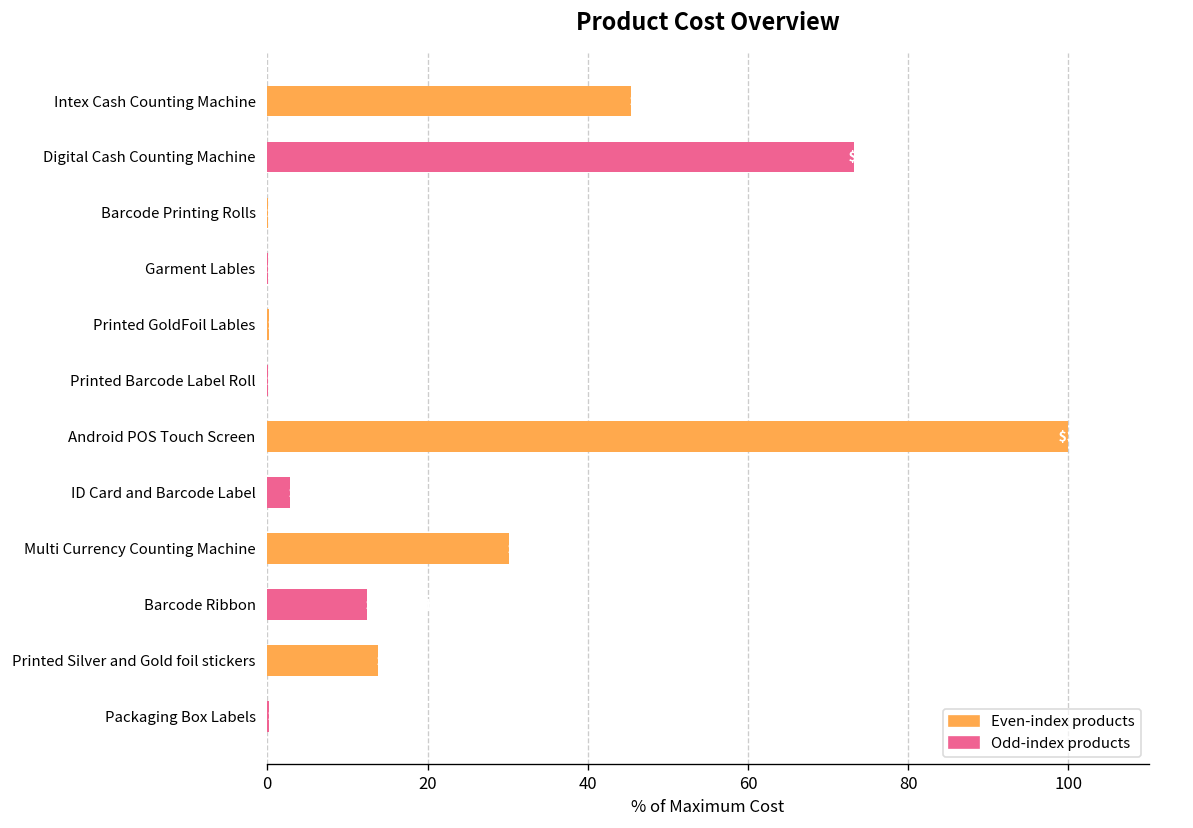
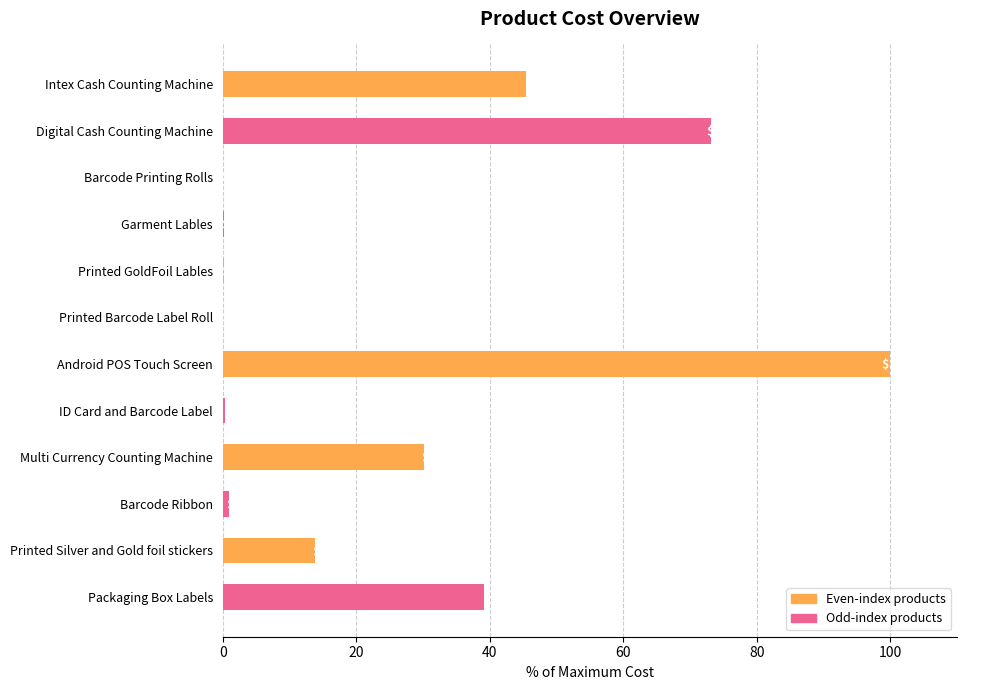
ID Card and Barcode Label: 3 -> 0
Barcode Ribbon: 12 -> 1
Packaging Box Labels: 0 -> 39
